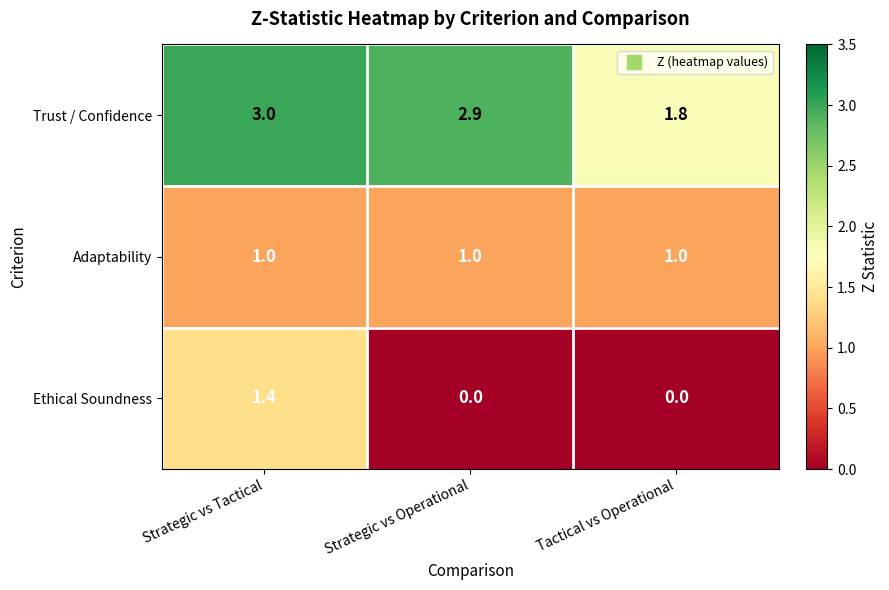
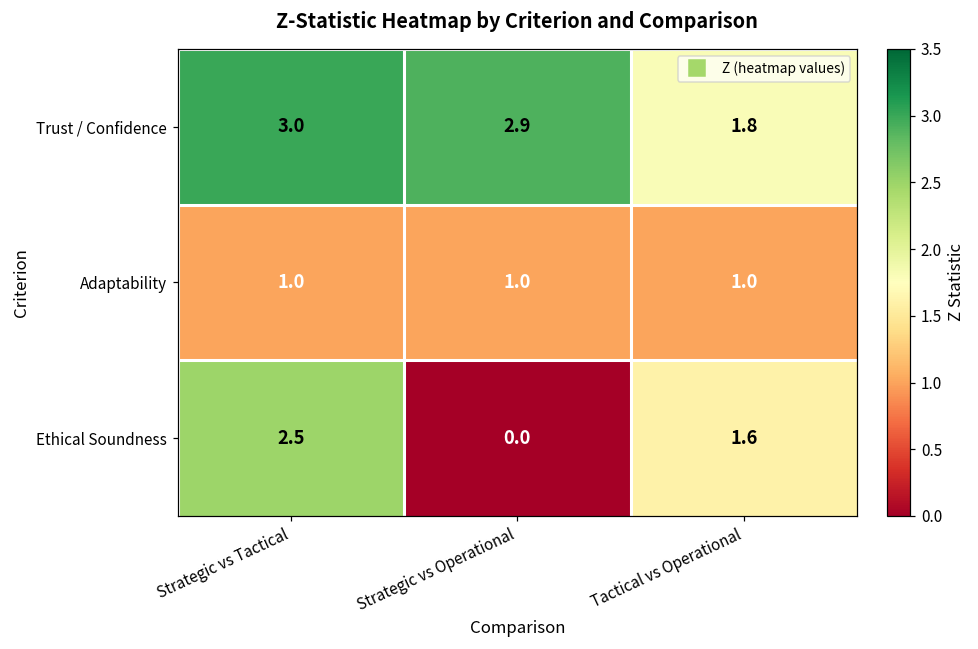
Ethical Soundness, Strategic vs Tactical: 1.4 -> 2.5
Ethical Soundness, Tactical vs Operational: 0.0 -> 1.6
